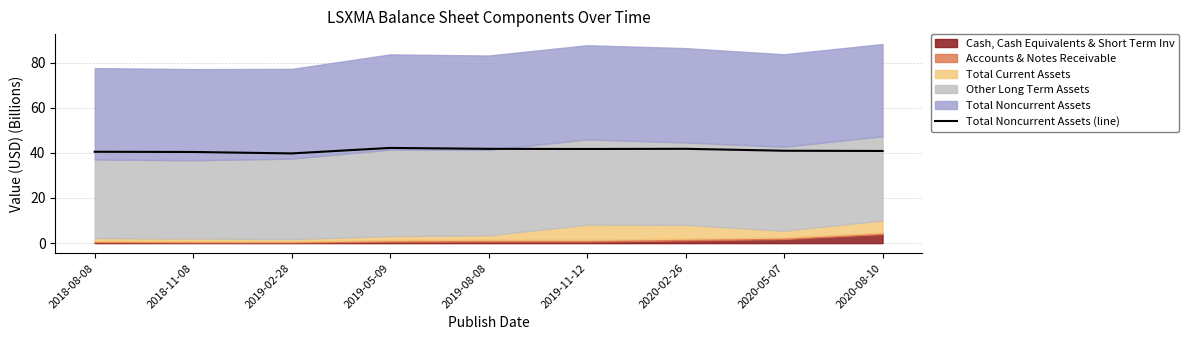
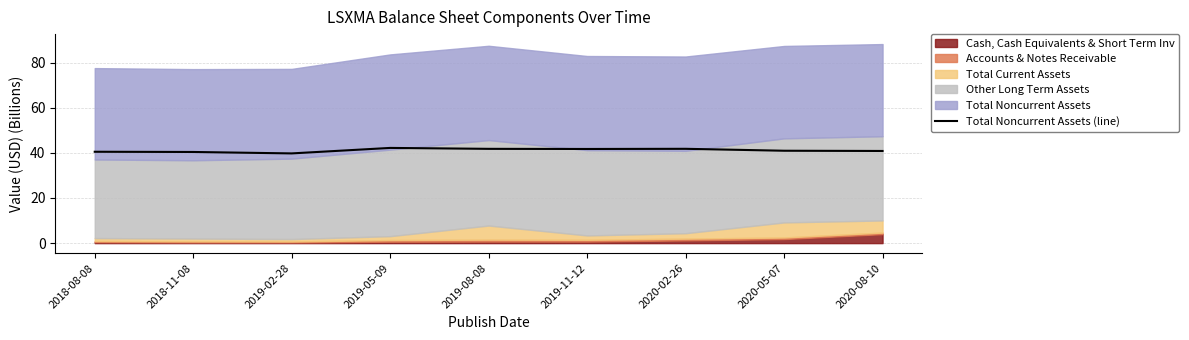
Total Current Assets, 2019-08-08: 2 -> 6
Total Current Assets, 2019-11-12: 7 -> 2
Total Current Assets, 2020-02-26: 6 -> 2
Total Current Assets, 2020-05-07: 3 -> 7
